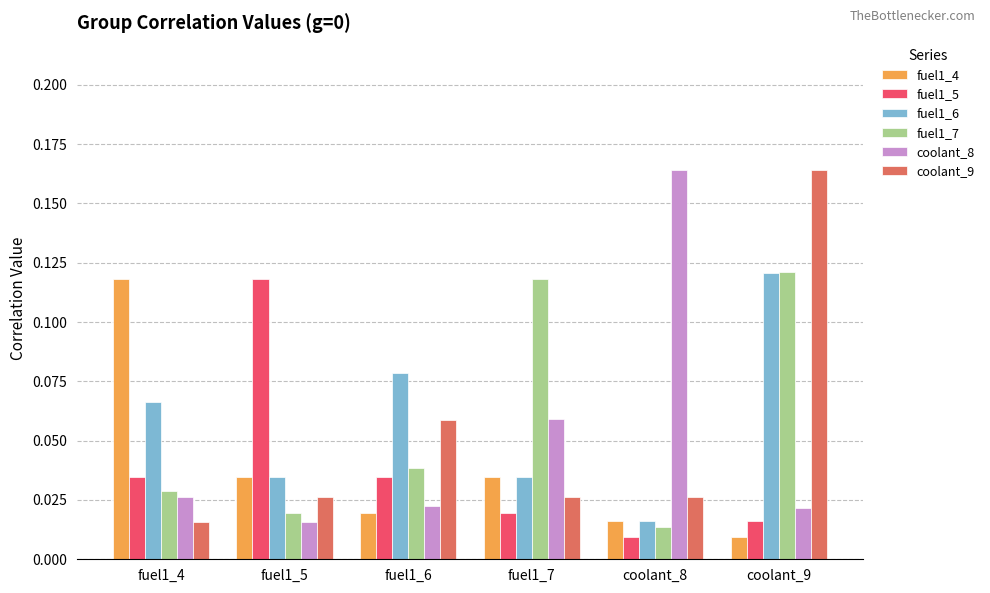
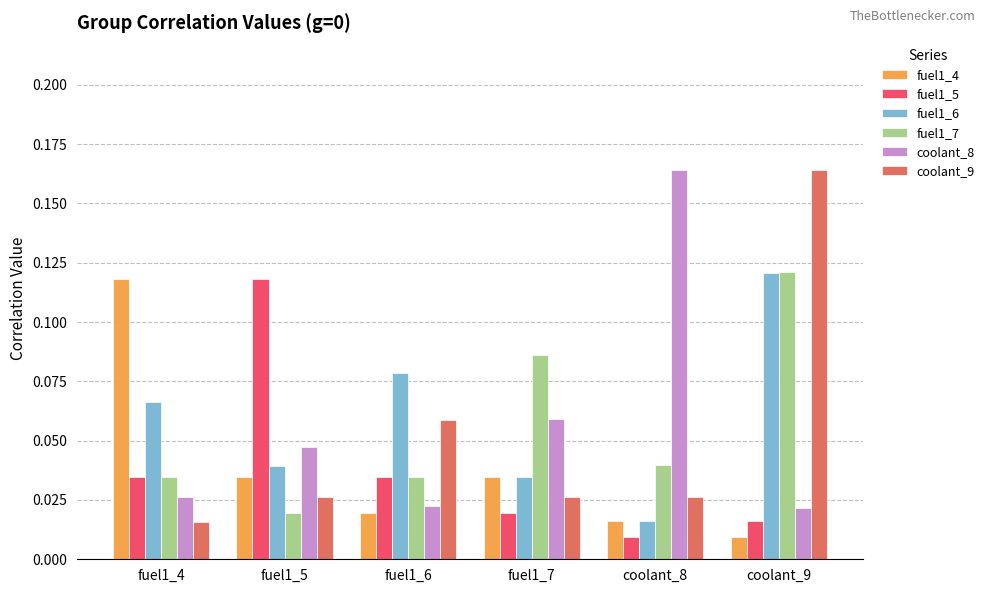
fuel1_7, fuel1_4: 0.029 -> 0.035
fuel1_6, fuel1_5: 0.035 -> 0.039
coolant_8, fuel1_5: 0.016 -> 0.047
fuel1_7, fuel1_6: 0.038 -> 0.035
fuel1_7, fuel1_7: 0.118 -> 0.086
fuel1_7, coolant_8: 0.013 -> 0.040
